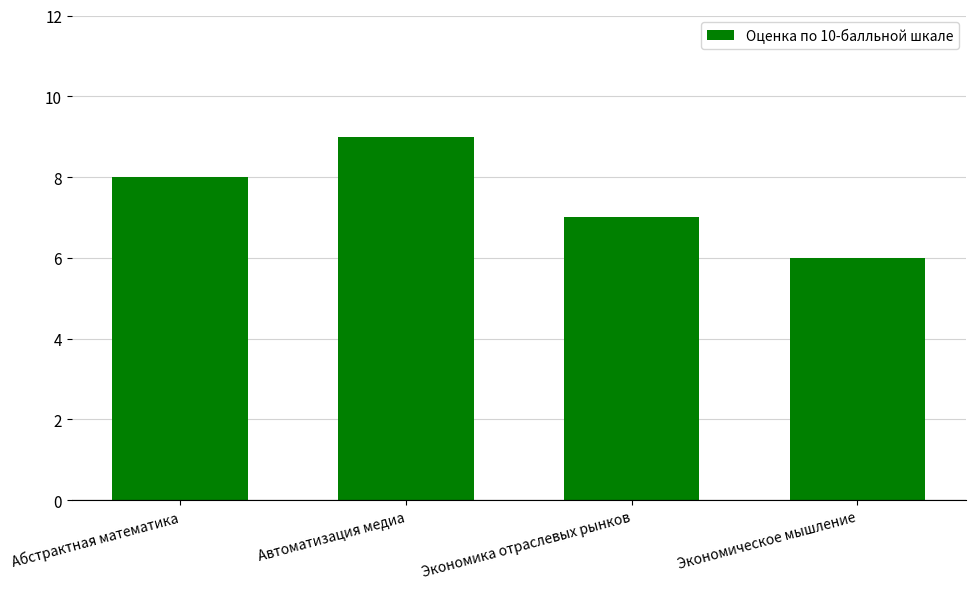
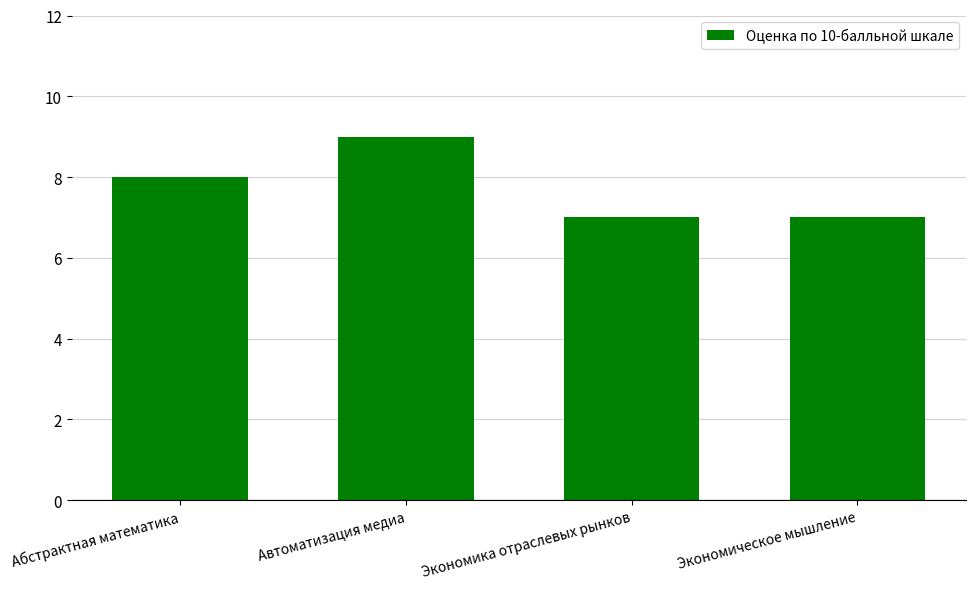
Экономическое мышление: 6 -> 7
